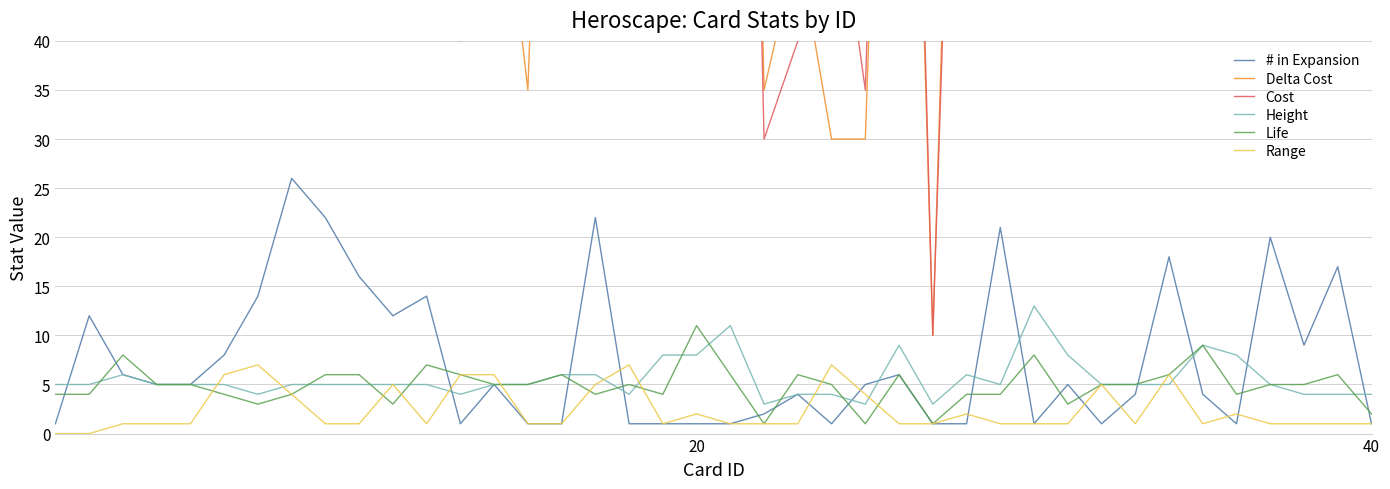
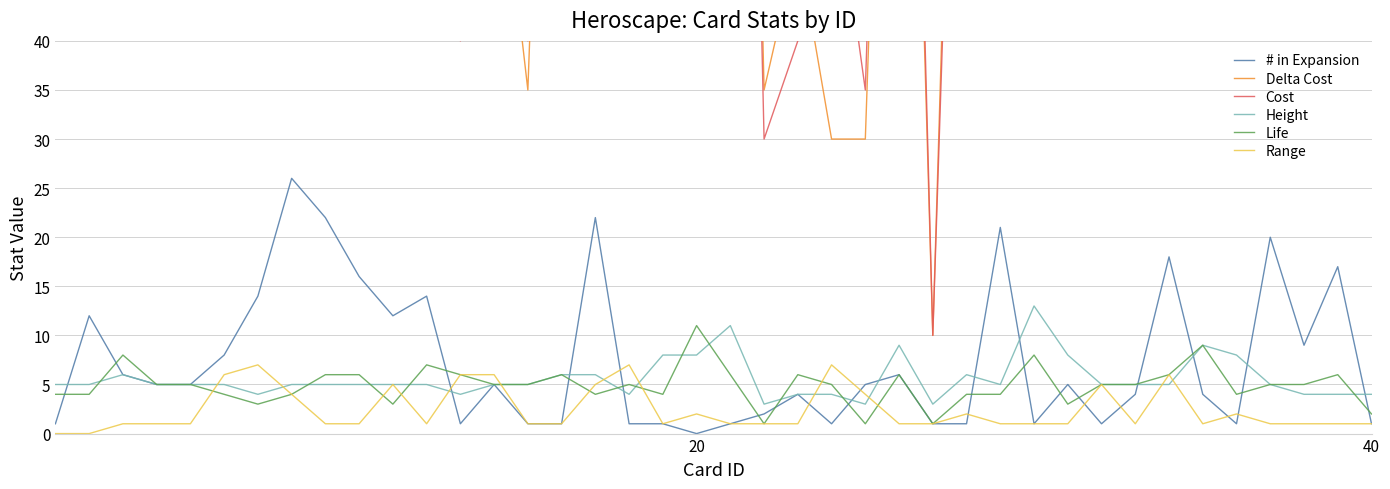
# in Expansion, 20: 1 -> 0
